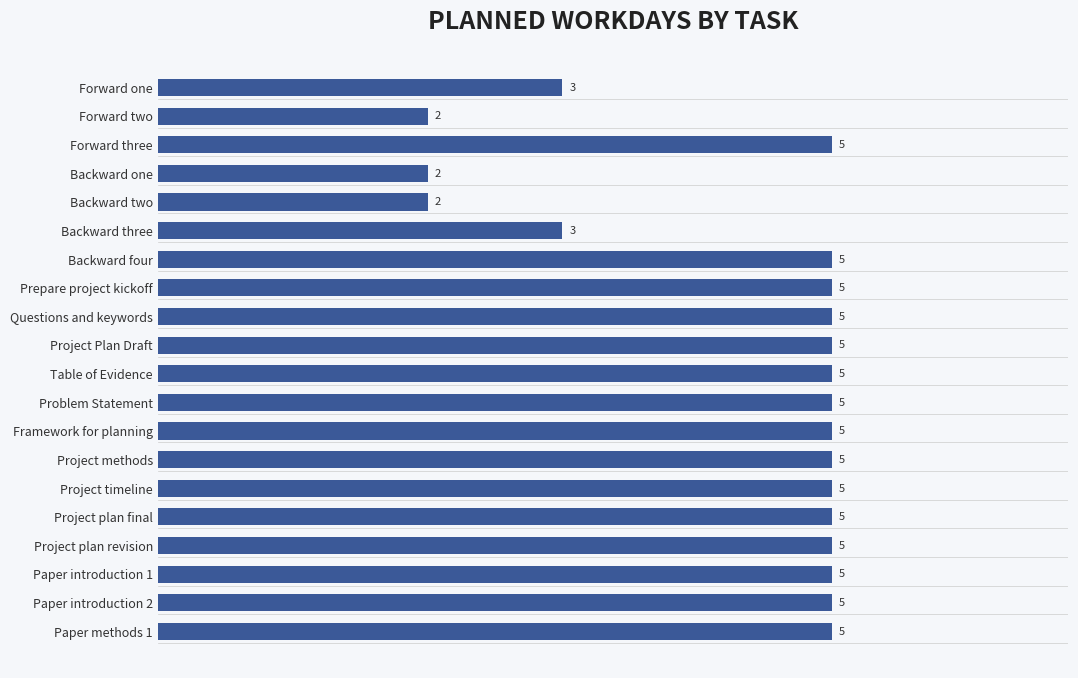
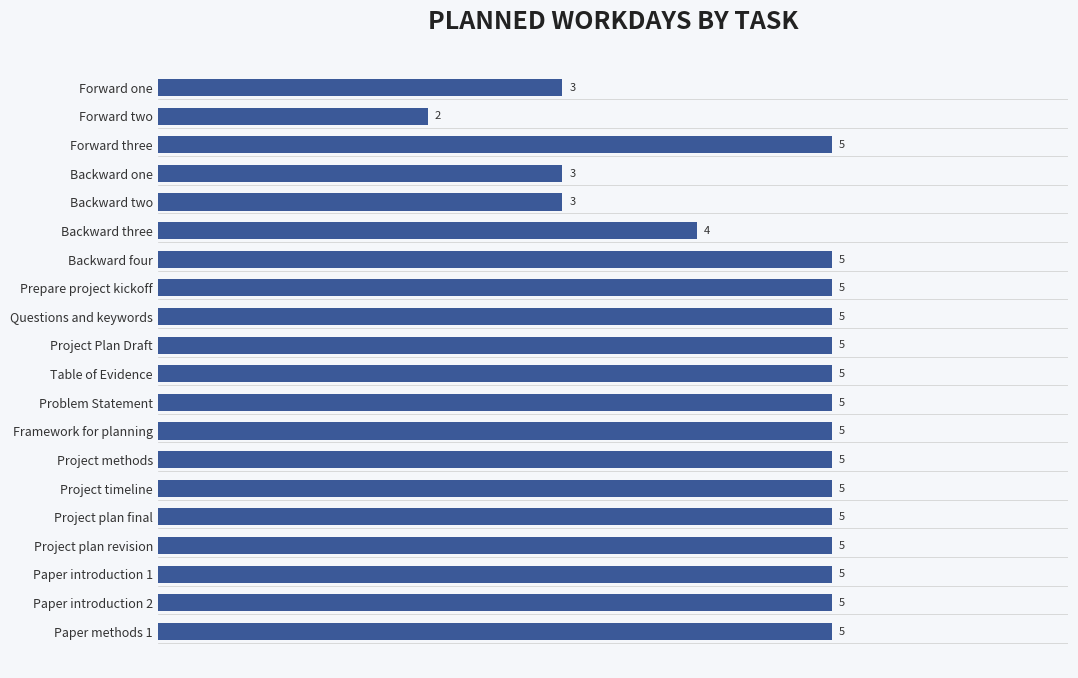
Backward one: 2 -> 3
Backward two: 2 -> 3
Backward three: 3 -> 4
